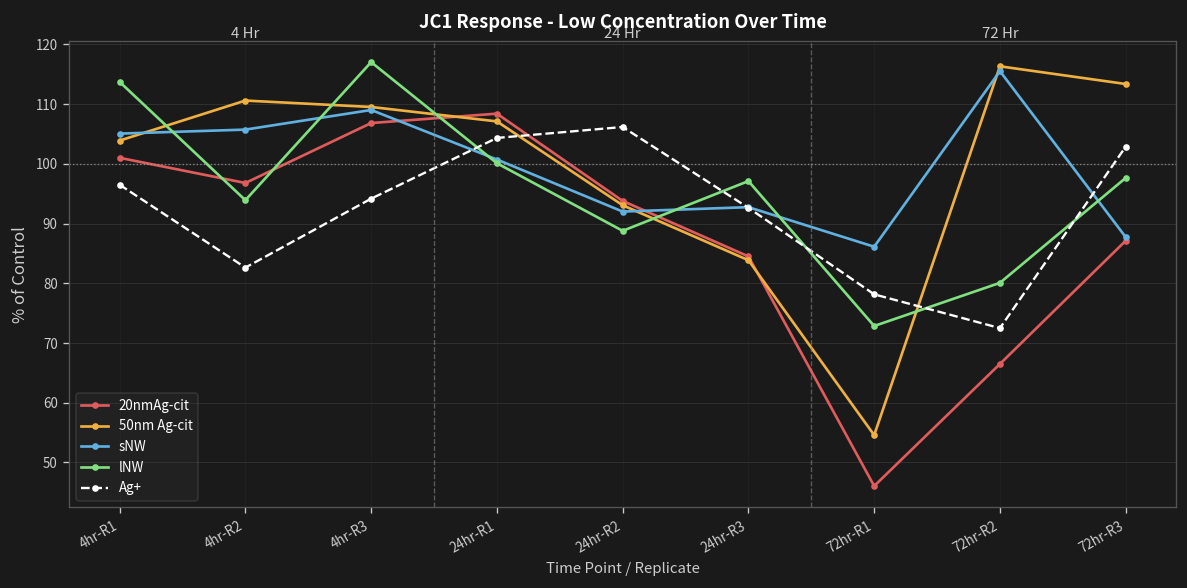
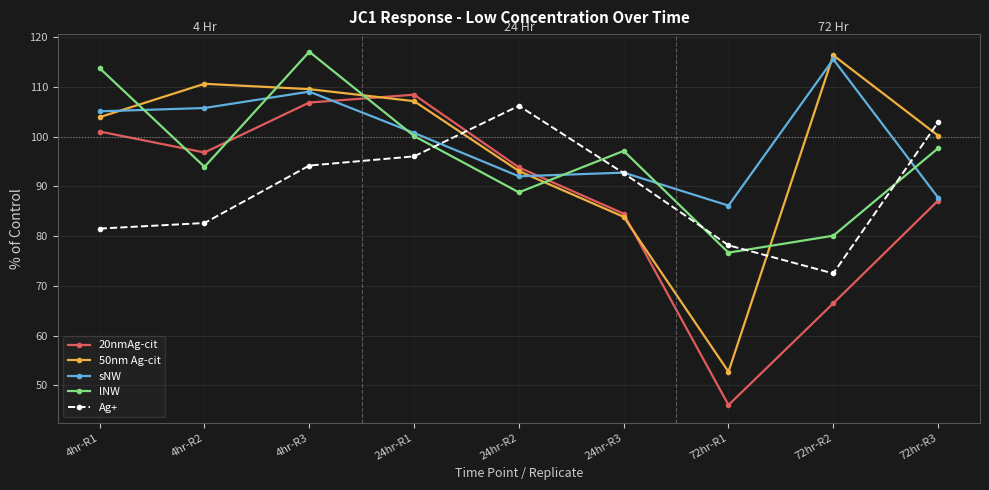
Ag+, 4hr-R1: 97 -> 82
Ag+, 24hr-R1: 104 -> 96
50nm Ag-cit, 72hr-R1: 55 -> 53
lNW, 72hr-R1: 73 -> 77
50nm Ag-cit, 72hr-R3: 113 -> 100
